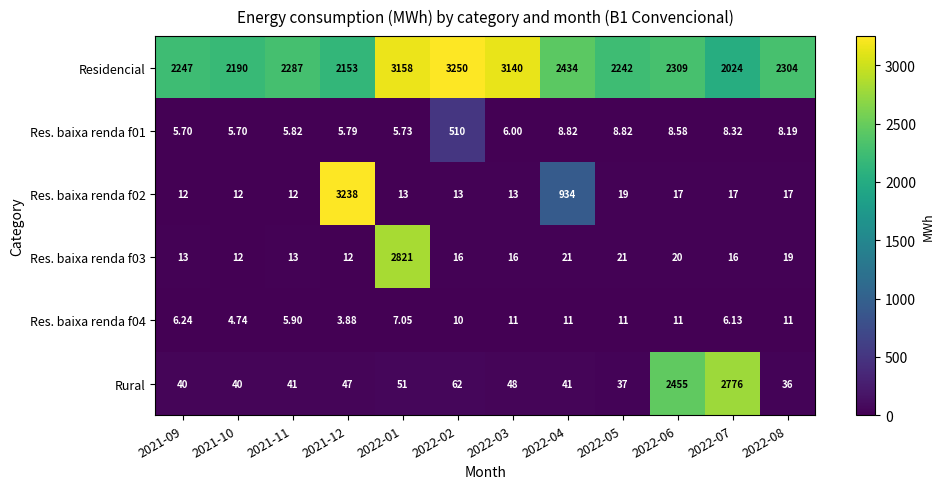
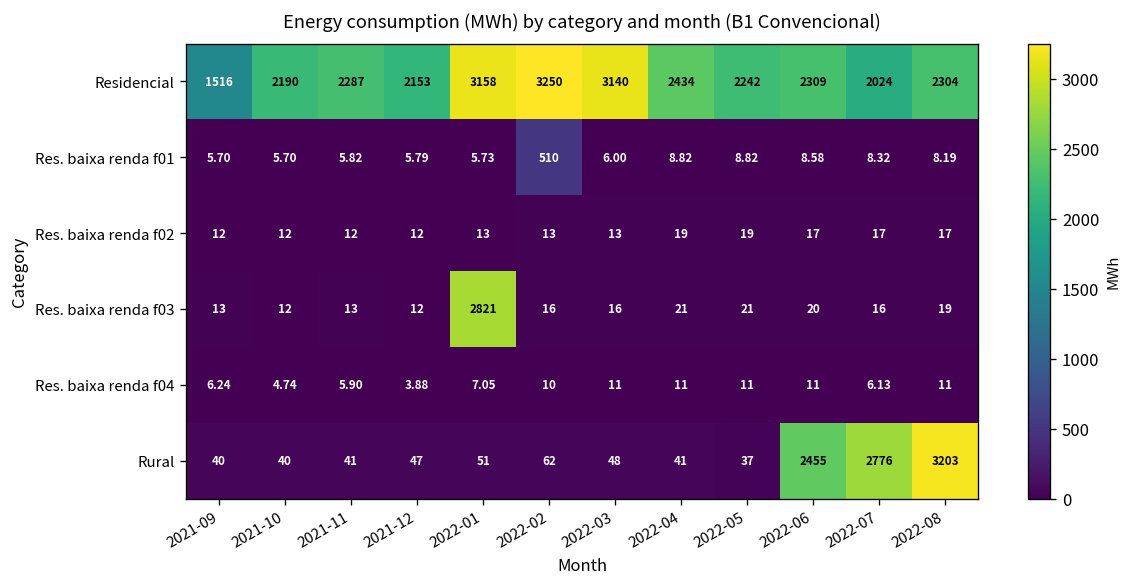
Residencial, 2021-09: 2247 -> 1516
Res. baixa renda f02, 2021-12: 3238 -> 12
Res. baixa renda f02, 2022-04: 934 -> 19
Rural, 2022-08: 36 -> 3203
